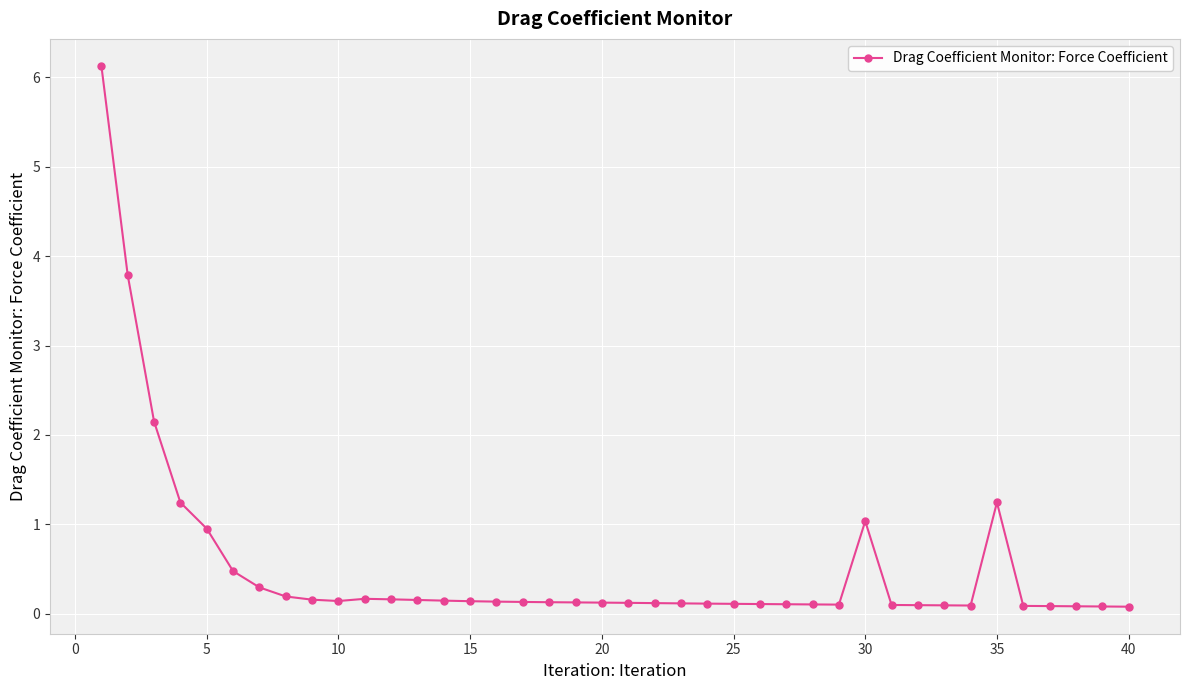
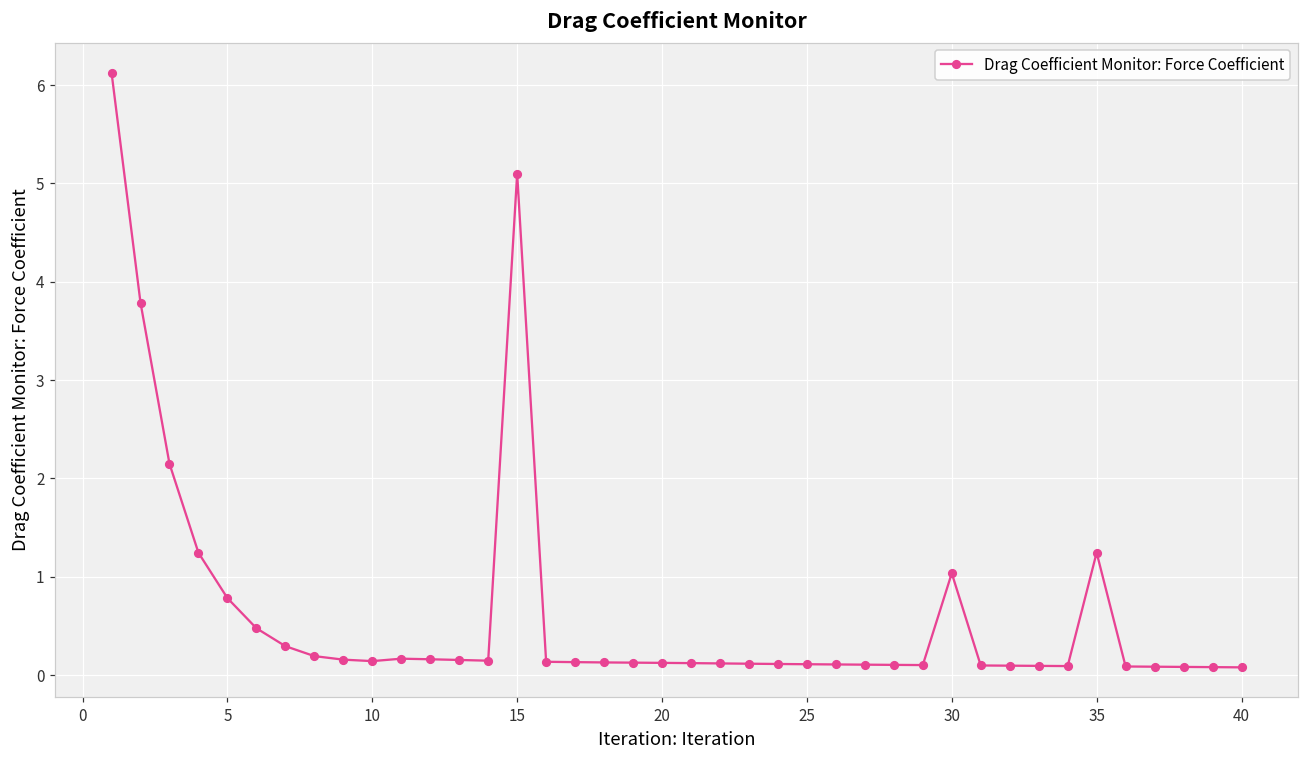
5: 1.0 -> 0.8
15: 0.1 -> 5.1
